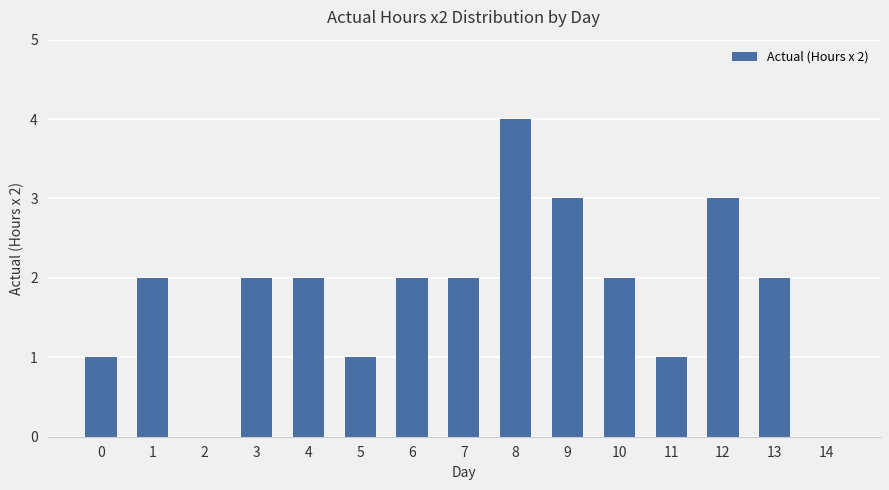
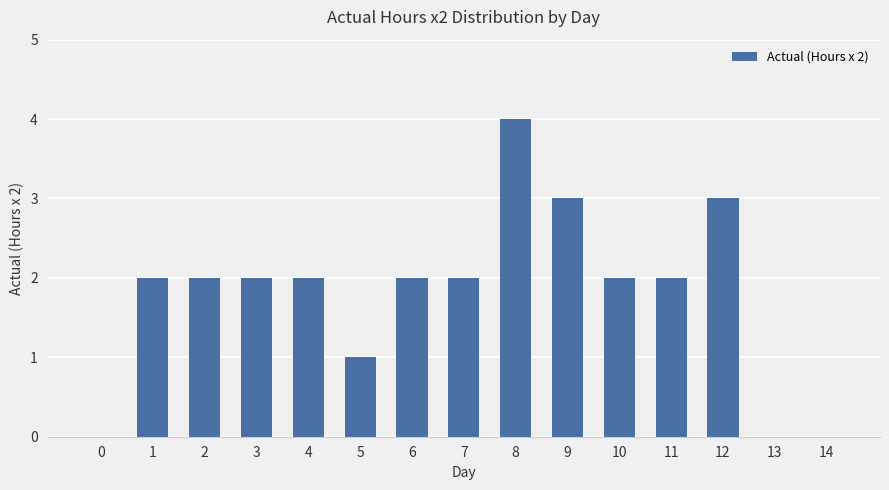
0: 1 -> 0
2: 0 -> 2
11: 1 -> 2
13: 2 -> 0
